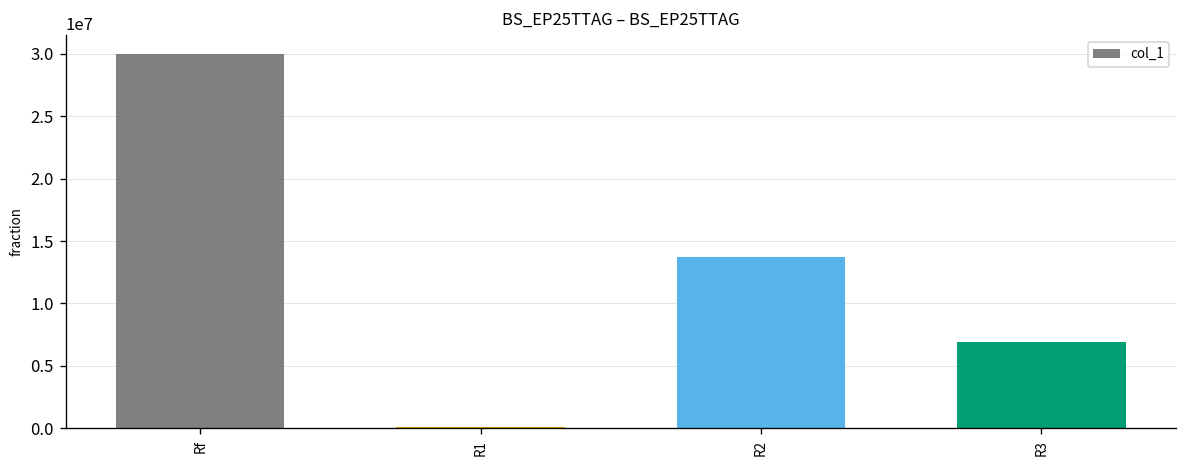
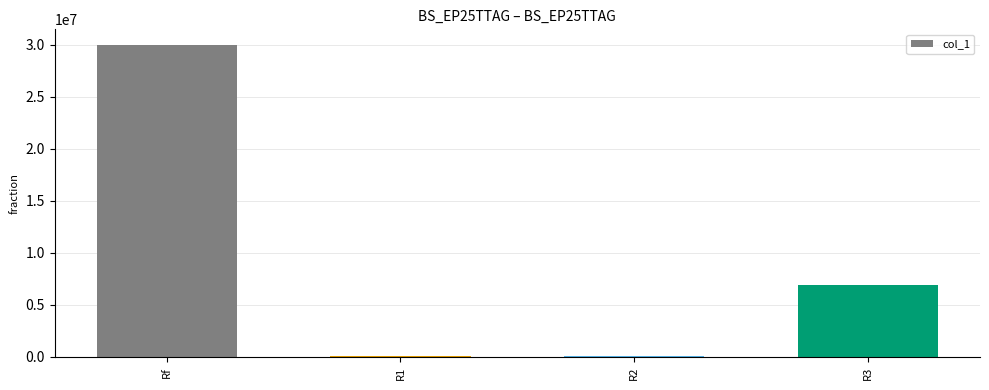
R2: 13700000 -> 100000
